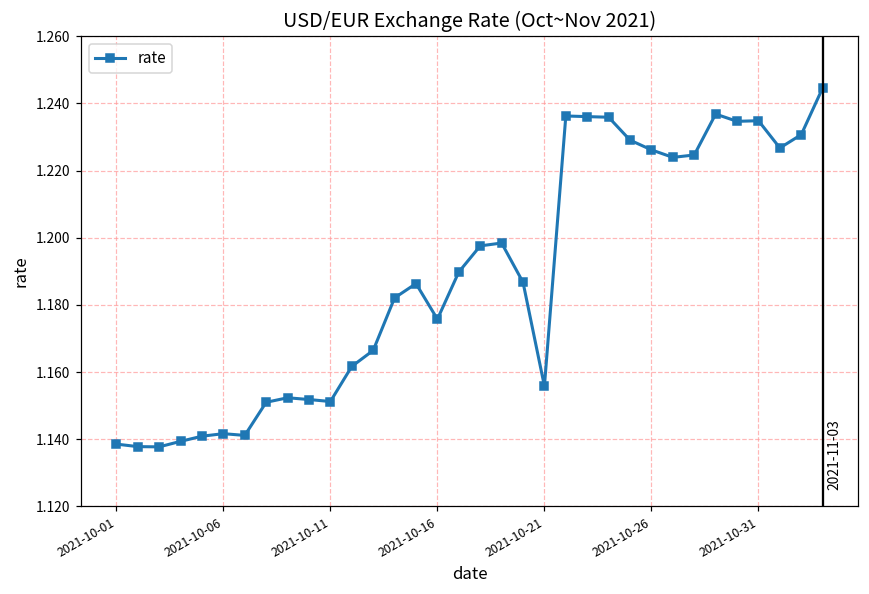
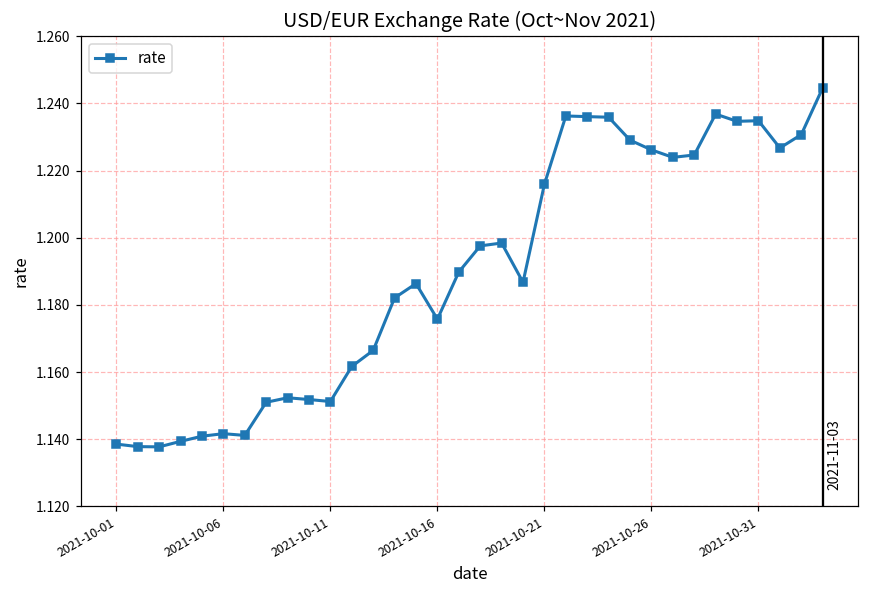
2021-10-21: 1.156 -> 1.216
